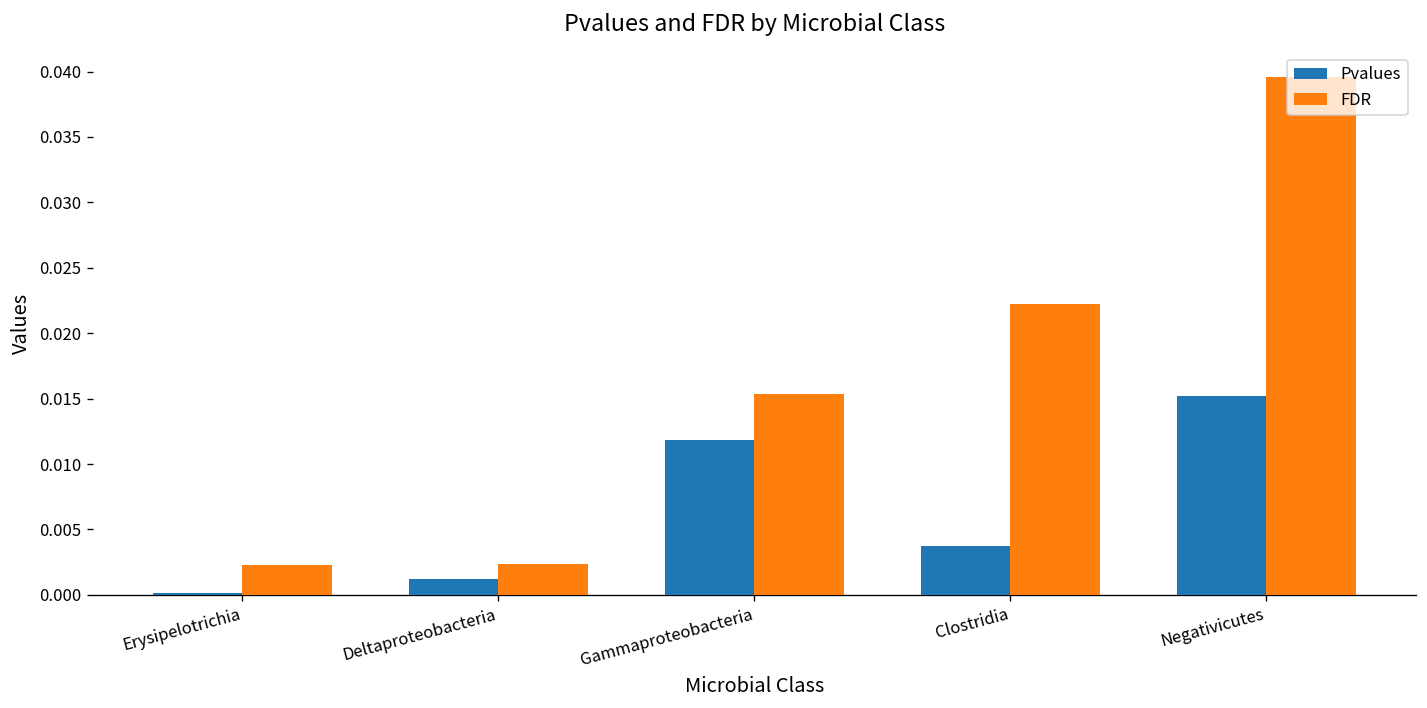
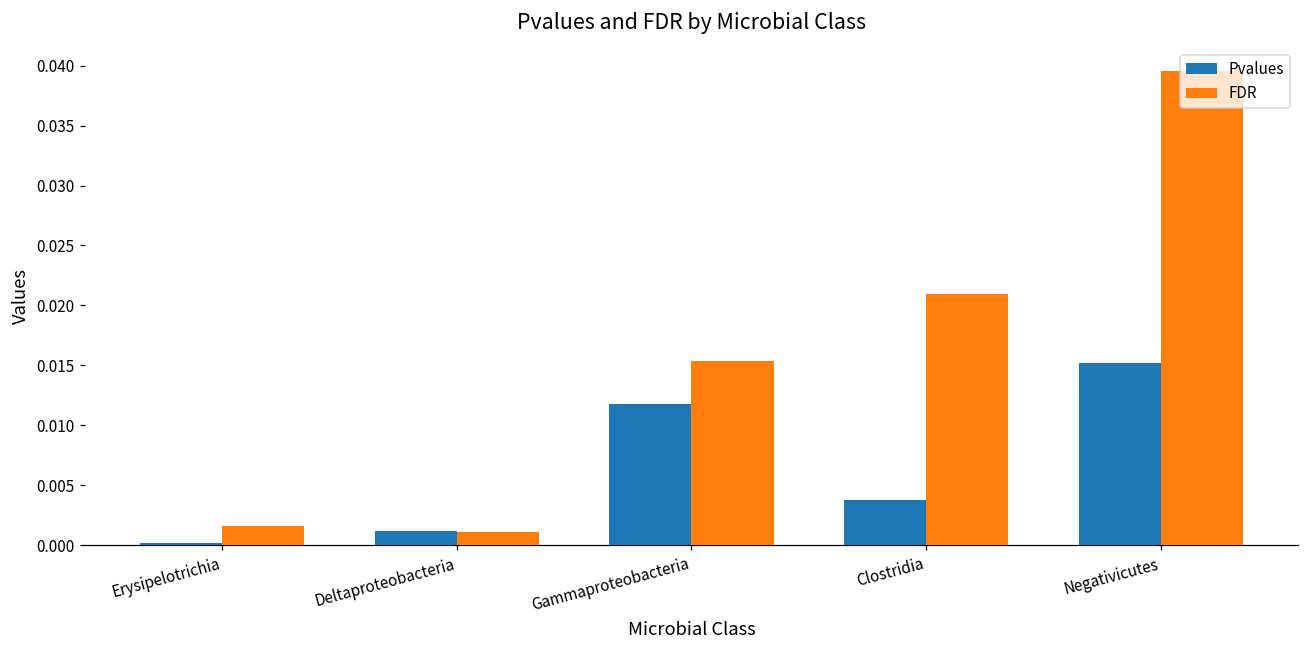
FDR, Erysipelotrichia: 0.0023 -> 0.0016
FDR, Deltaproteobacteria: 0.0023 -> 0.0011
FDR, Clostridia: 0.0223 -> 0.0210
